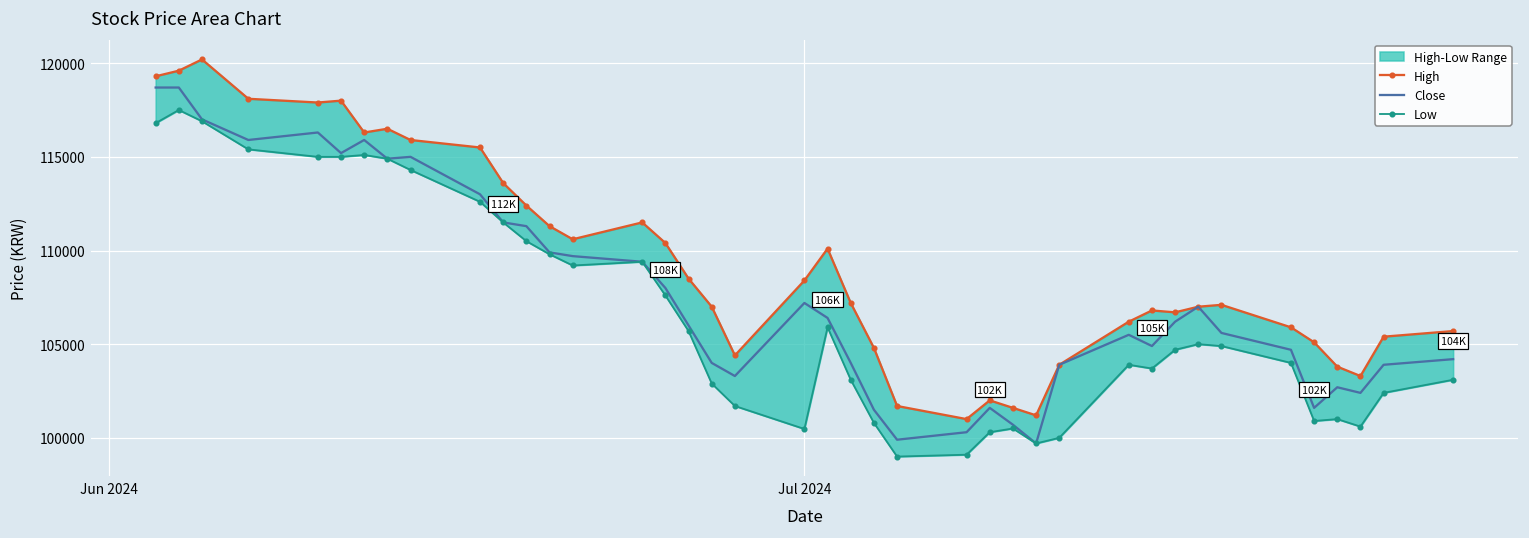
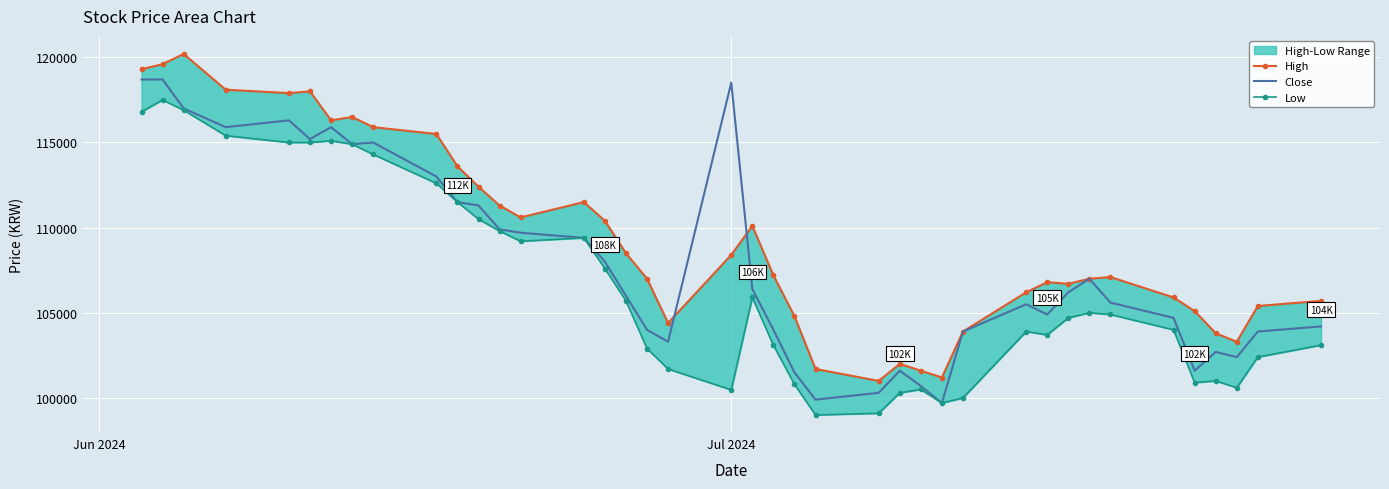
Close, Jul 2024: 107200 -> 118500
